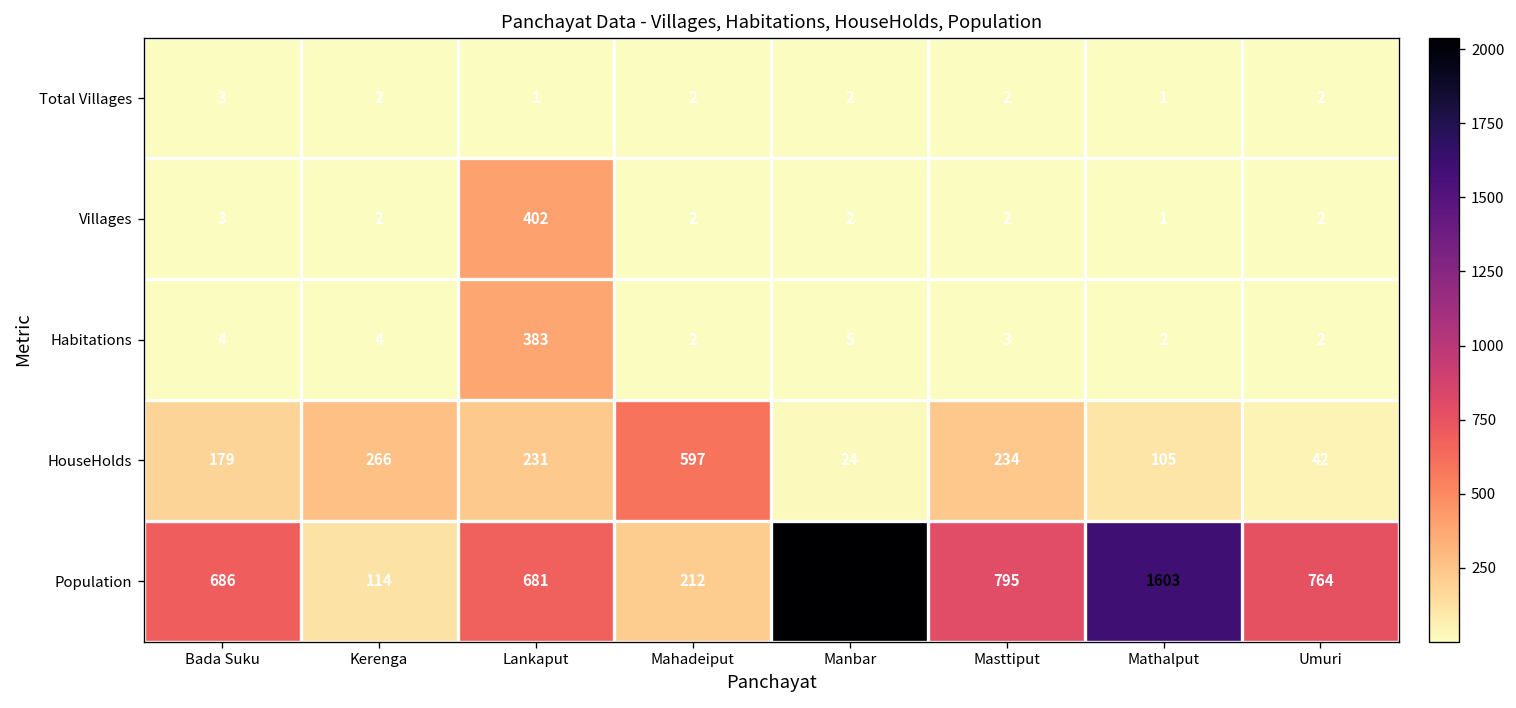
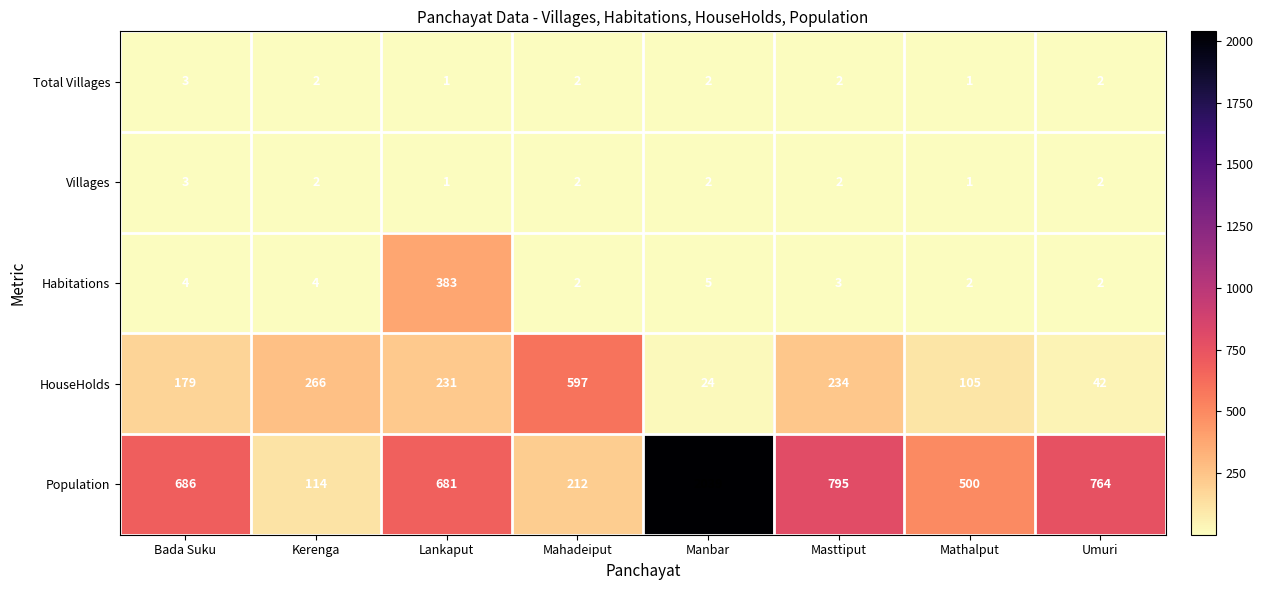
Villages, Lankaput: 402 -> 1
Population, Mathalput: 1603 -> 500
